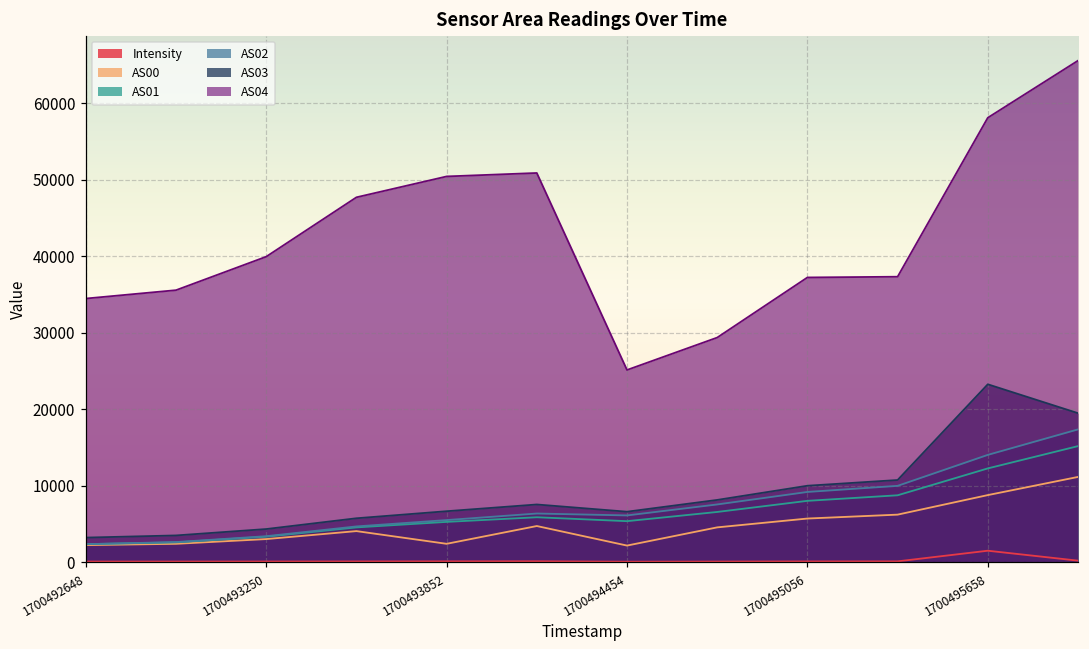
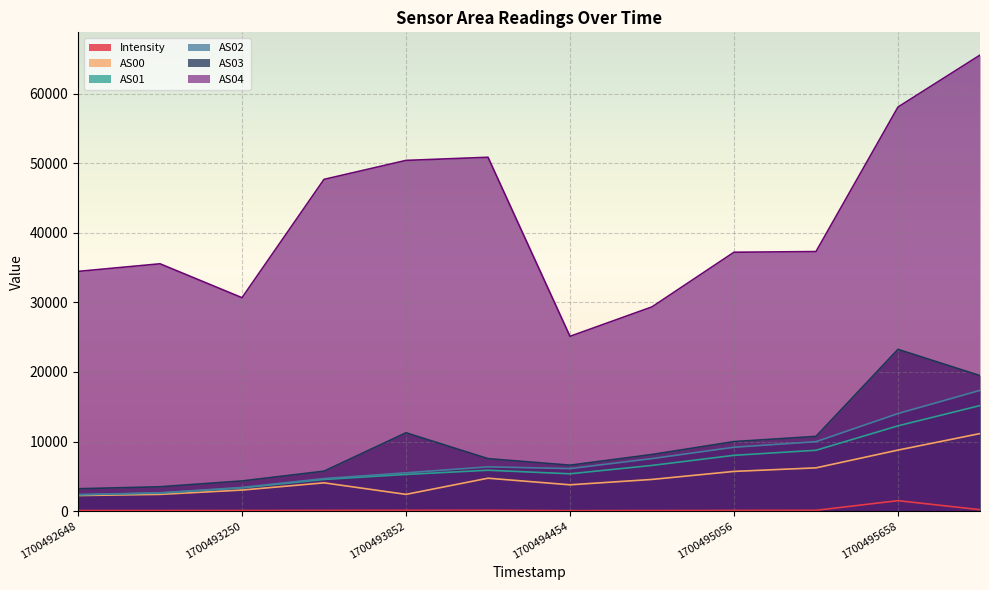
AS04, 1700493250: 40000 -> 31000
AS03, 1700493852: 7000 -> 11000
AS00, 1700494454: 2000 -> 4000
